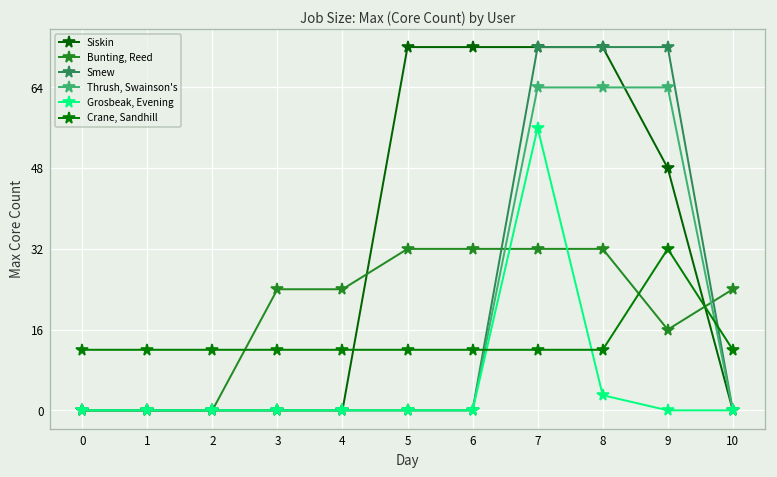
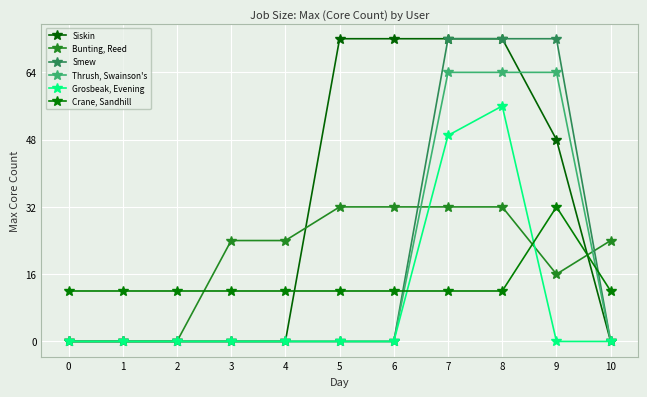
Grosbeak, Evening, 7: 56 -> 49
Grosbeak, Evening, 8: 3 -> 56
